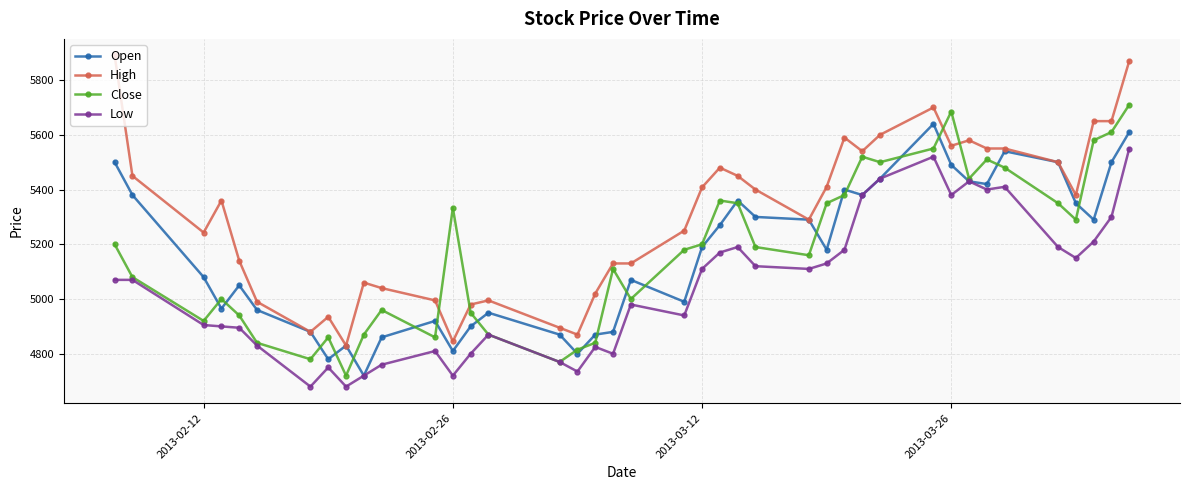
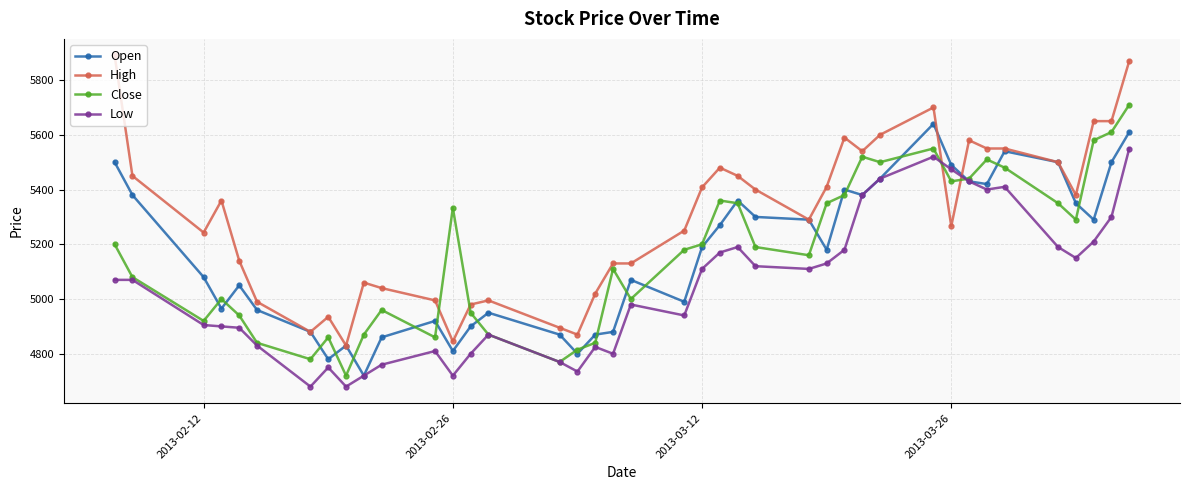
High, 2013-03-26: 5560 -> 5270
Close, 2013-03-26: 5690 -> 5430
Low, 2013-03-26: 5380 -> 5470
